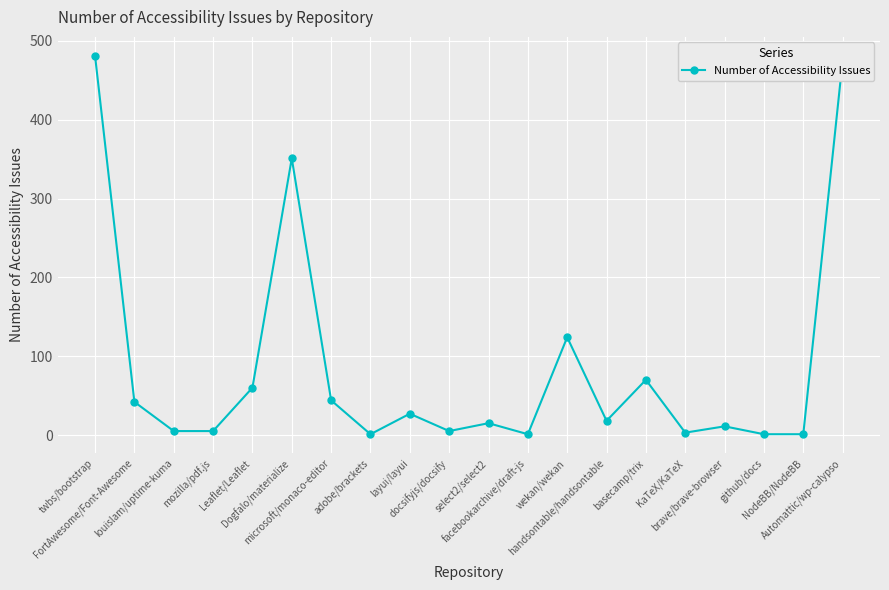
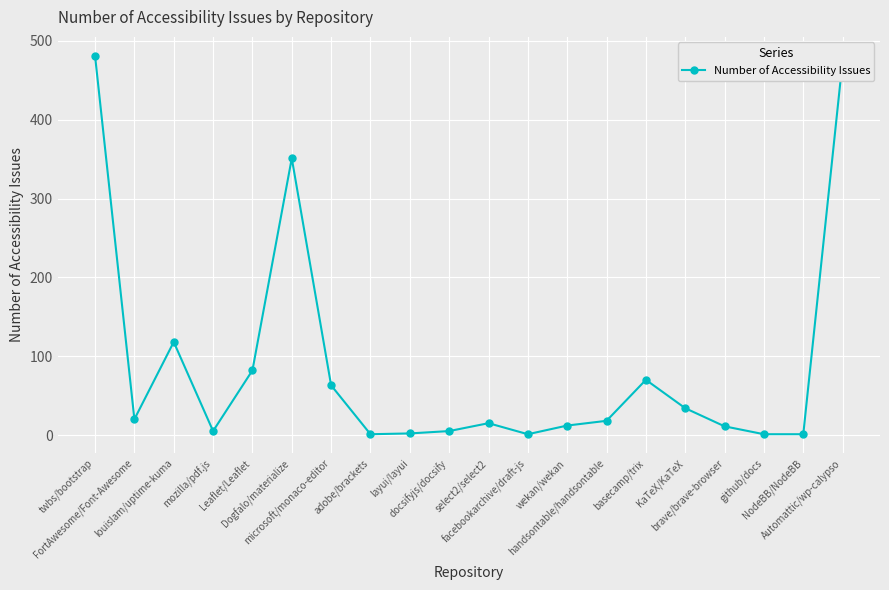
FortAwesome/Font-Awesome: 40 -> 20
louislam/uptime-kuma: 10 -> 120
Leaflet/Leaflet: 60 -> 80
microsoft/monaco-editor: 40 -> 60
layui/layui: 30 -> 0
wekan/wekan: 120 -> 10
KaTeX/KaTeX: 0 -> 30
